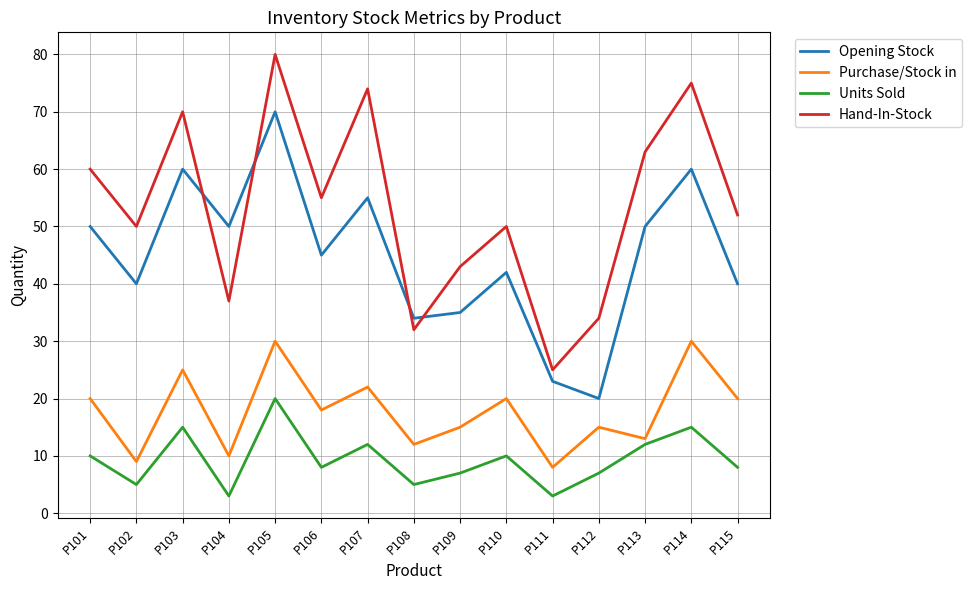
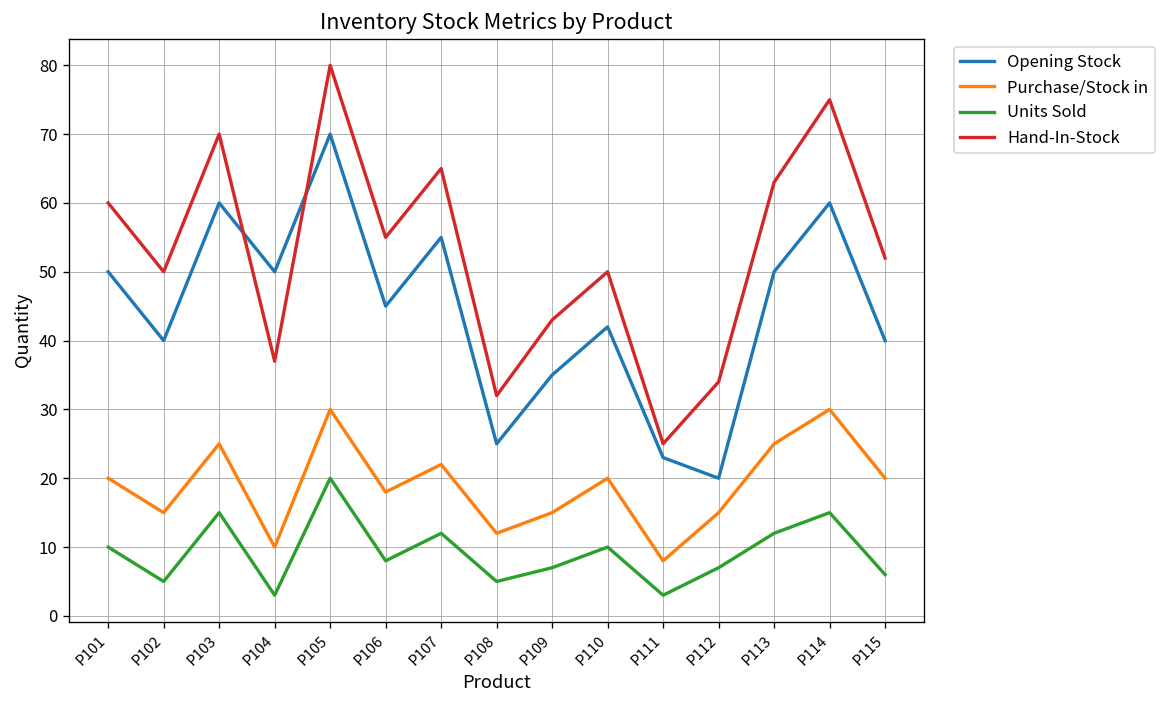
Purchase/Stock in, P102: 9 -> 15
Hand-In-Stock, P107: 74 -> 65
Opening Stock, P108: 34 -> 25
Purchase/Stock in, P113: 13 -> 25
Units Sold, P115: 8 -> 6
